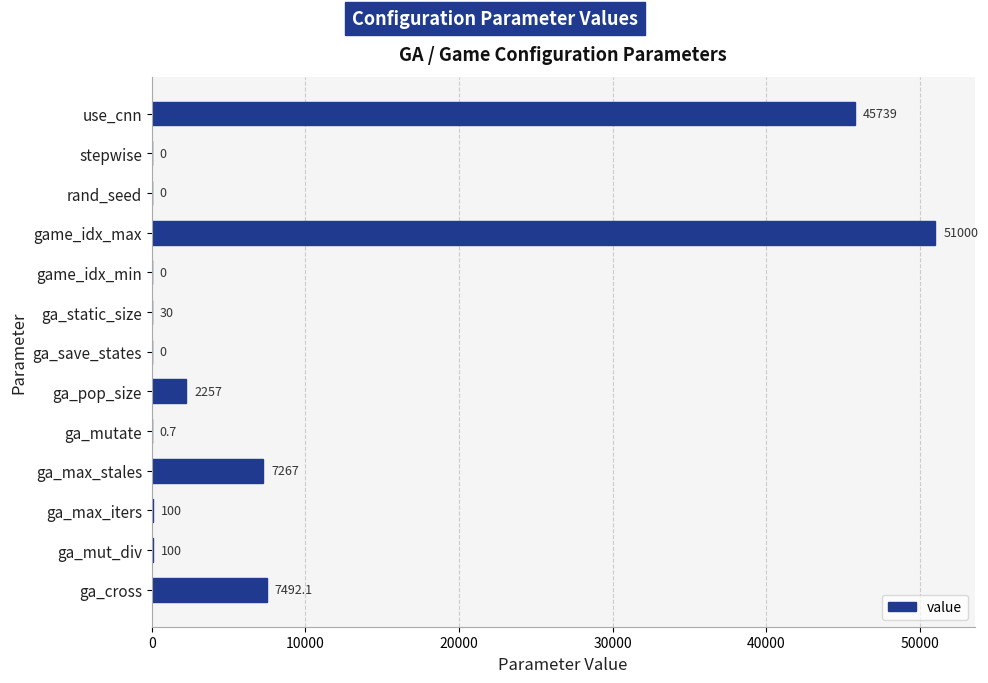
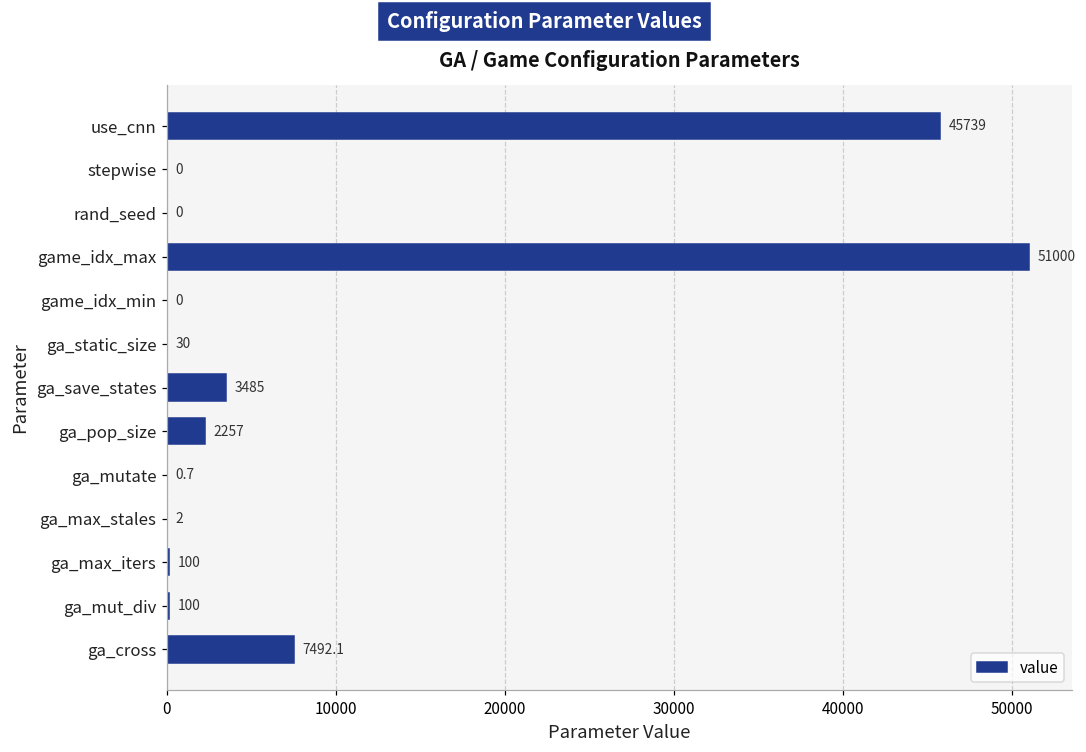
ga_save_states: 0 -> 3485
ga_max_stales: 7267 -> 2
